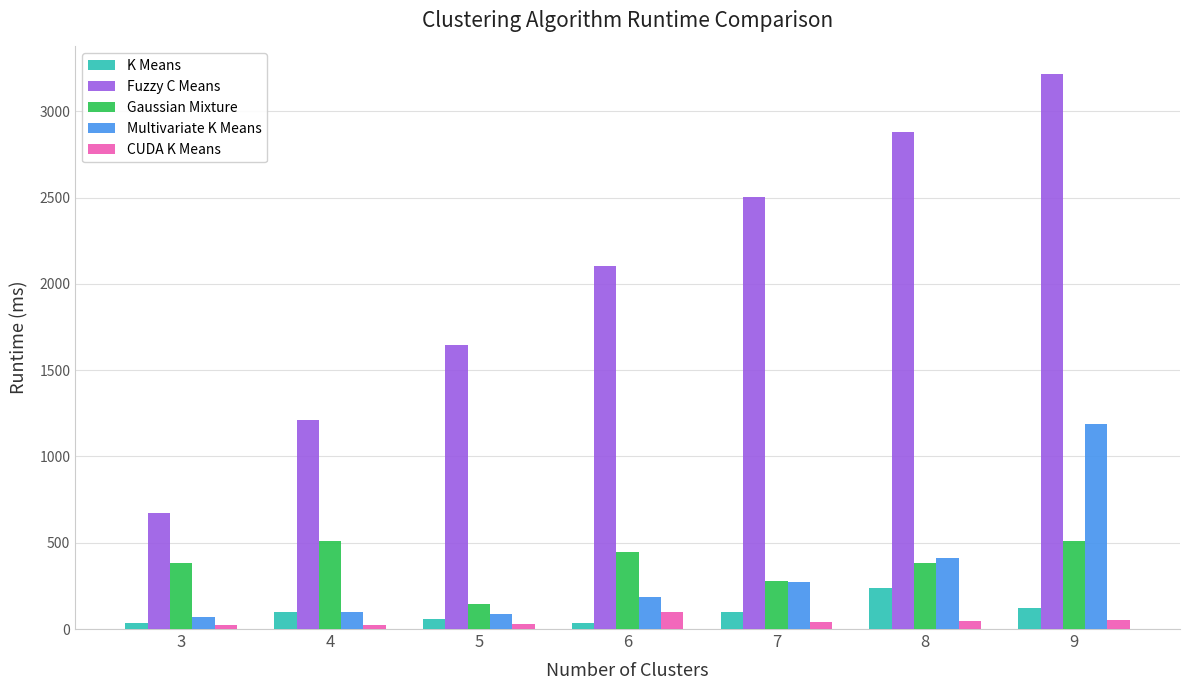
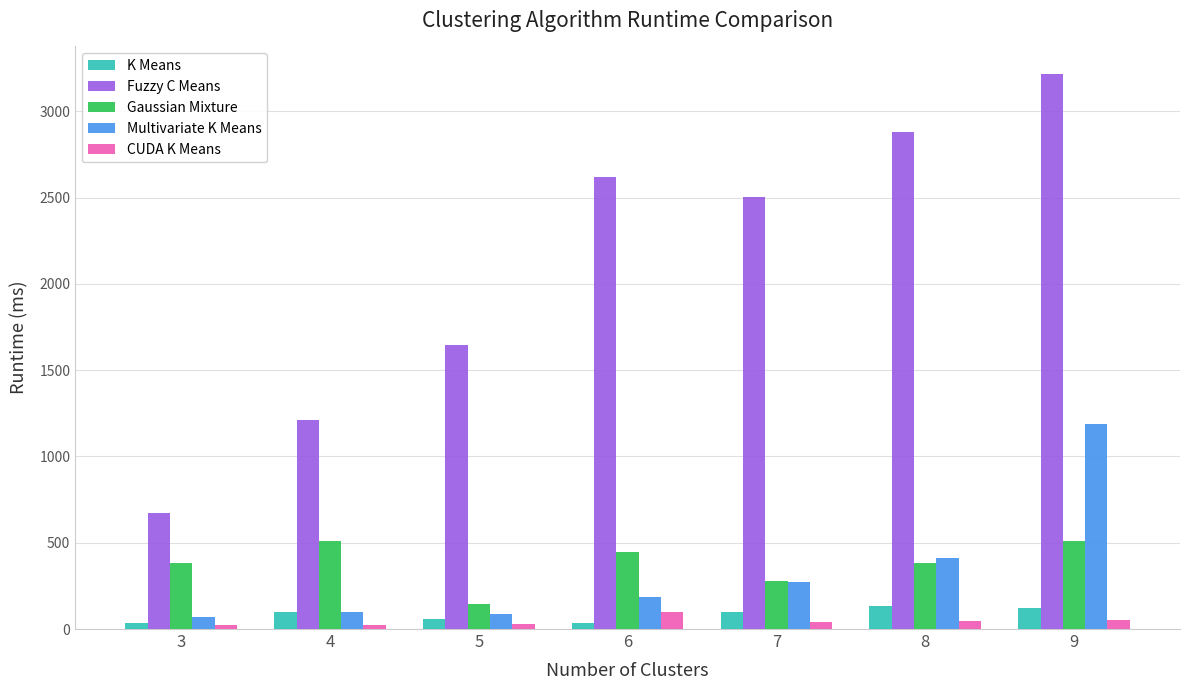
Fuzzy C Means, 6: 2100 -> 2620
K Means, 8: 240 -> 130
